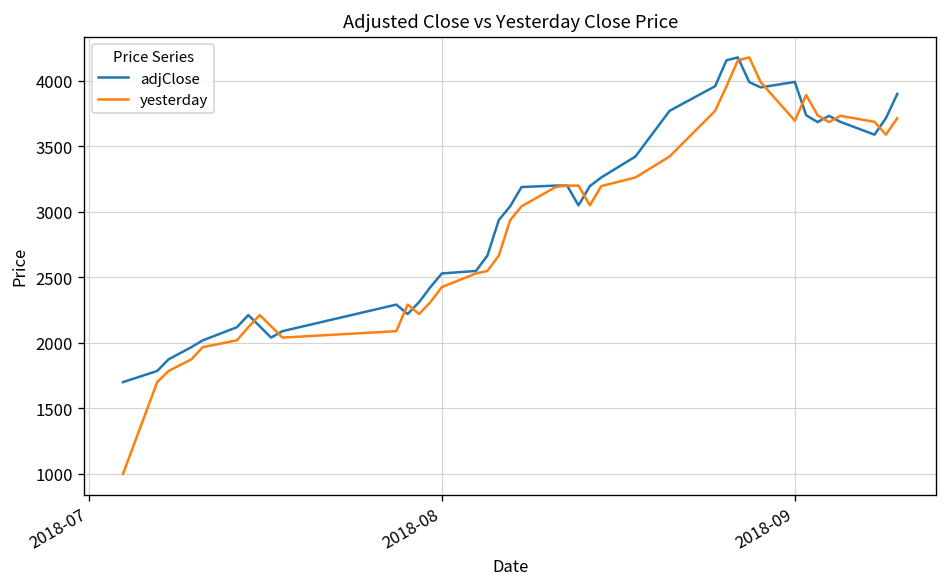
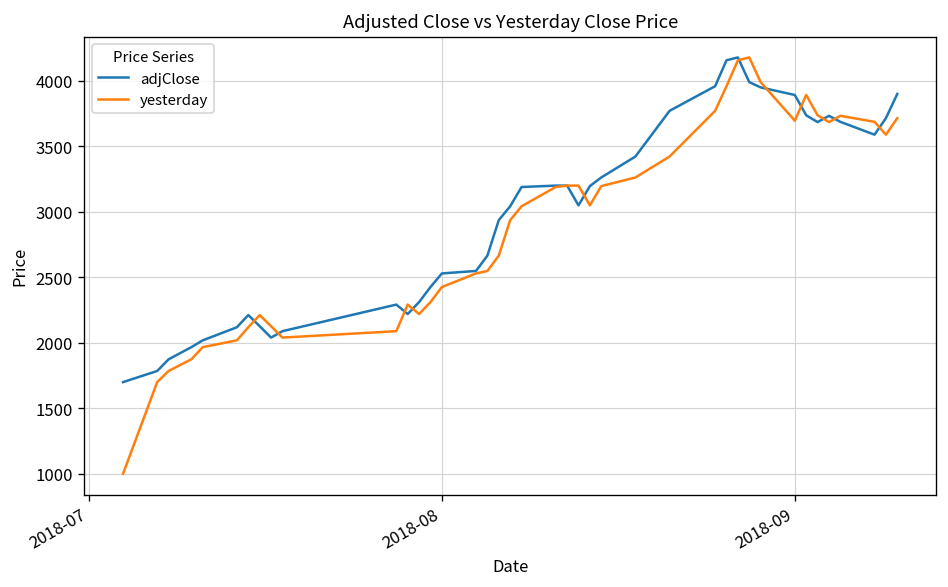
adjClose, 2018-09: 3990 -> 3890
